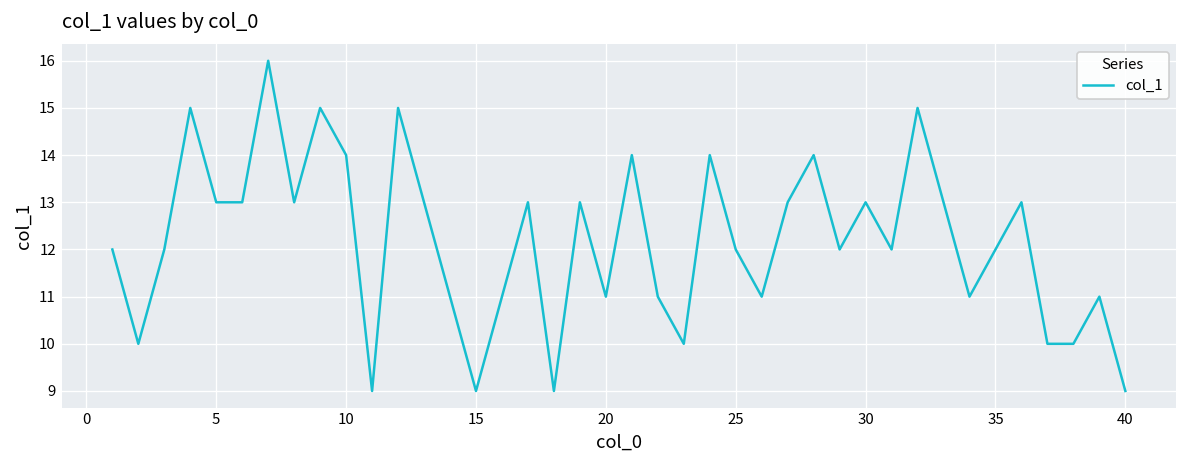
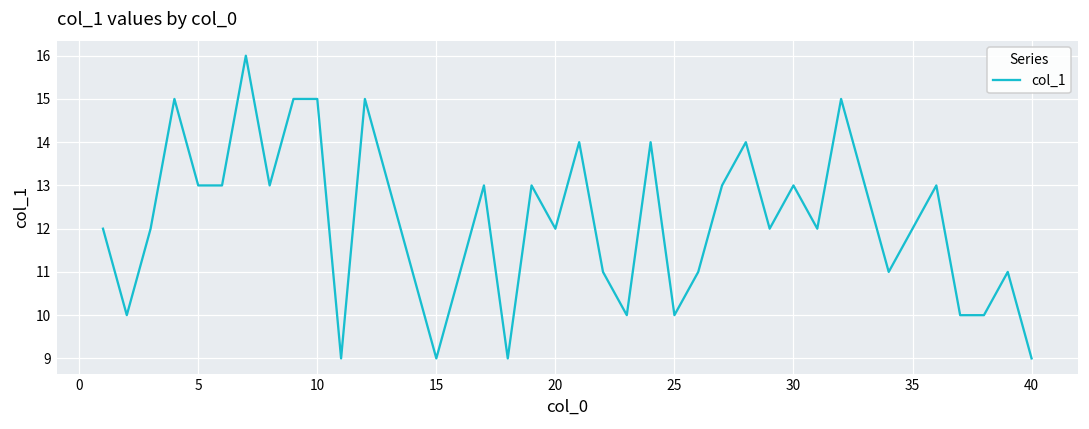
10: 14 -> 15
20: 11 -> 12
25: 12 -> 10
